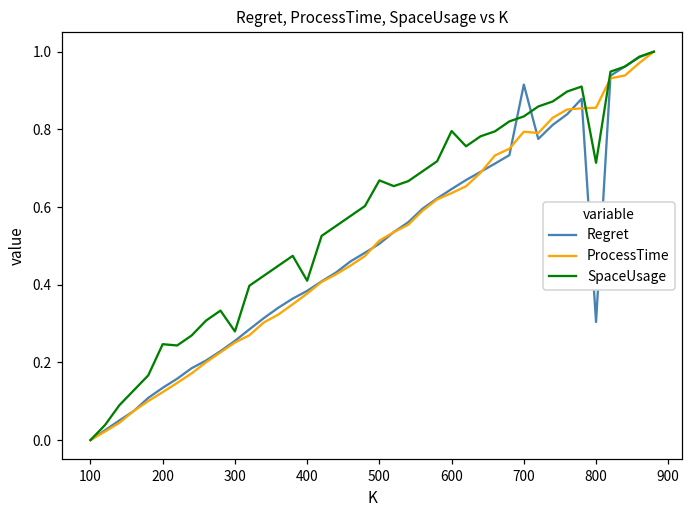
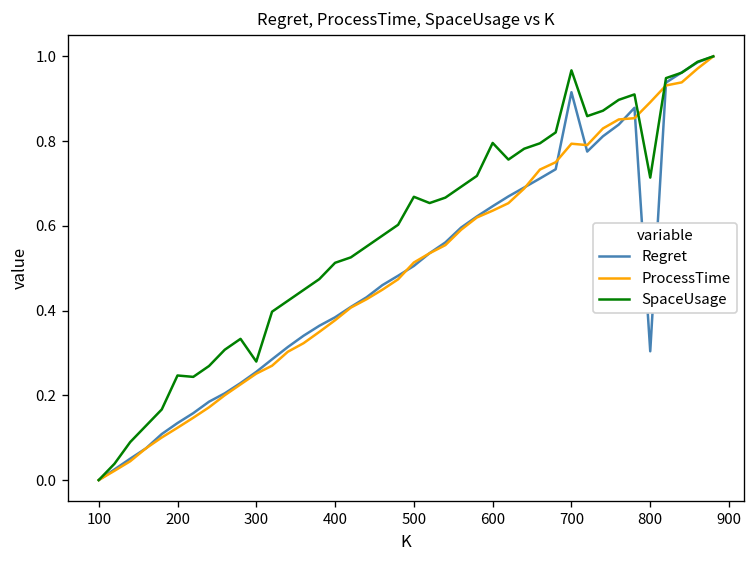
SpaceUsage, 400: 0.41 -> 0.51
SpaceUsage, 700: 0.83 -> 0.97
ProcessTime, 800: 0.86 -> 0.89
